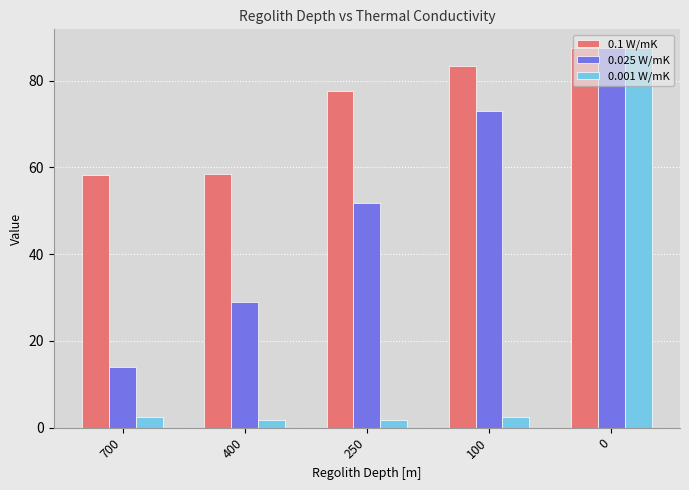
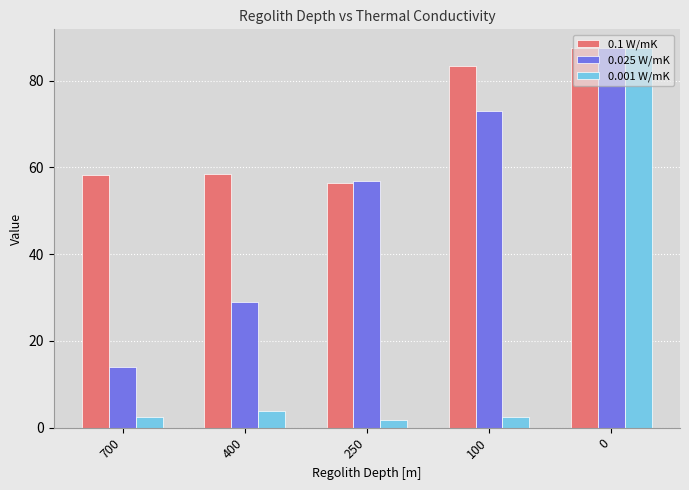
0.001 W/mK, 400: 2 -> 4
0.1 W/mK, 250: 78 -> 56
0.025 W/mK, 250: 52 -> 57
